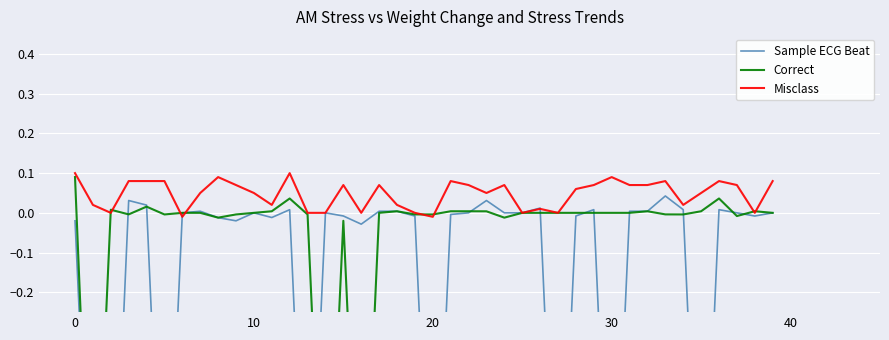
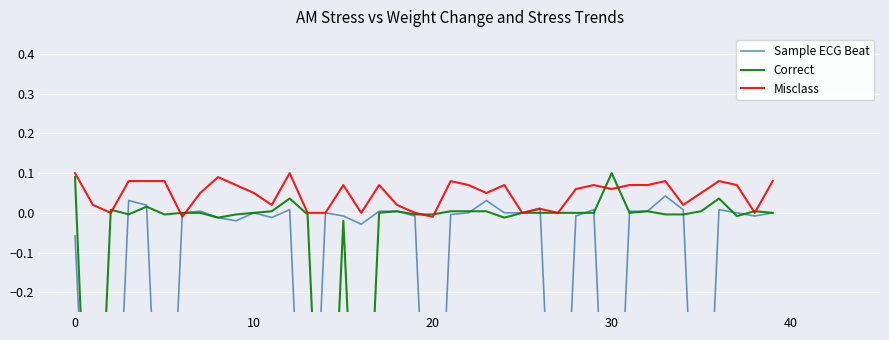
Sample ECG Beat, 0: -0.02 -> -0.06
Correct, 30: 0.0 -> 0.1
Misclass, 30: 0.09 -> 0.06
